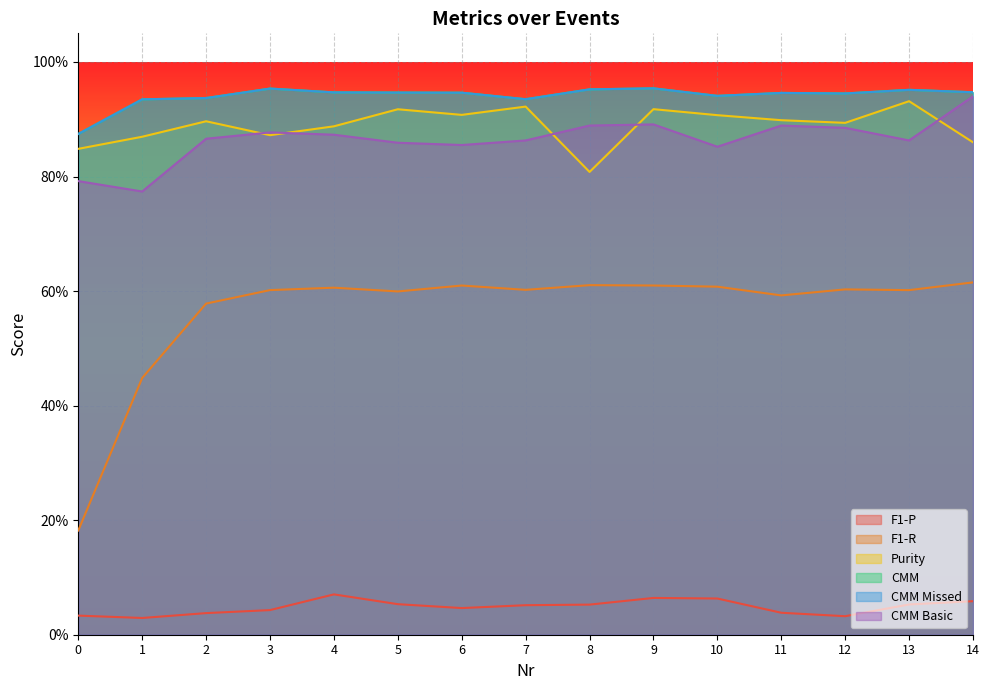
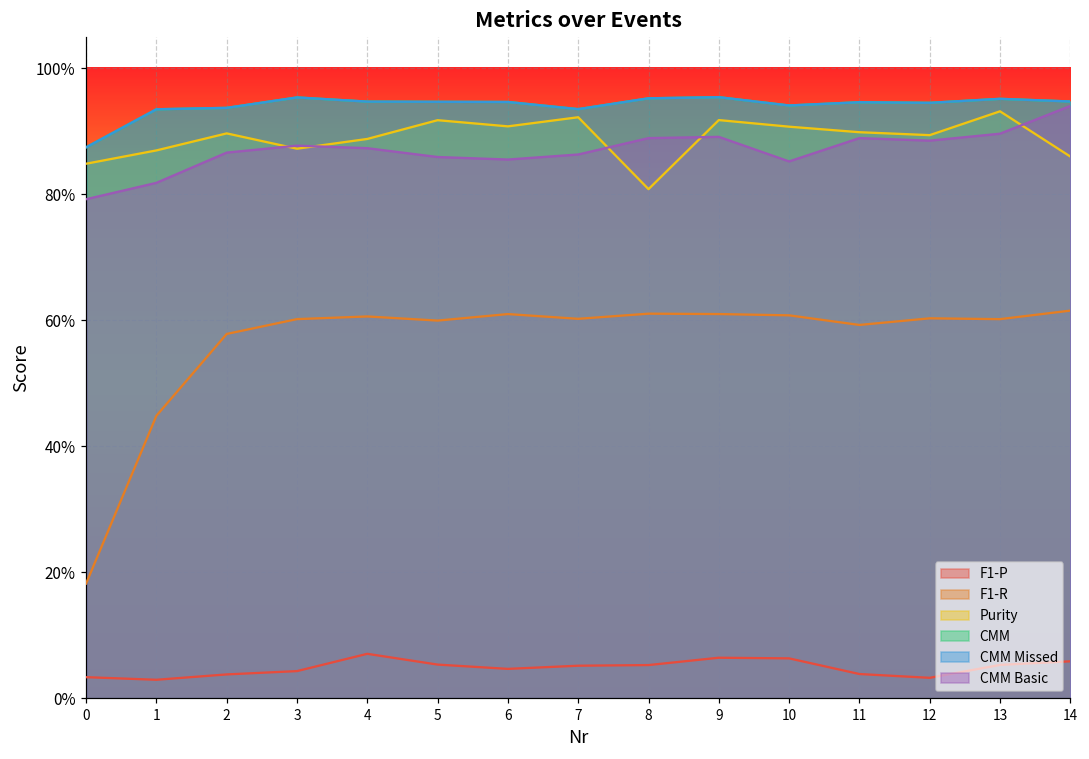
CMM Basic, 1: 77% -> 82%
CMM Basic, 13: 86% -> 90%
